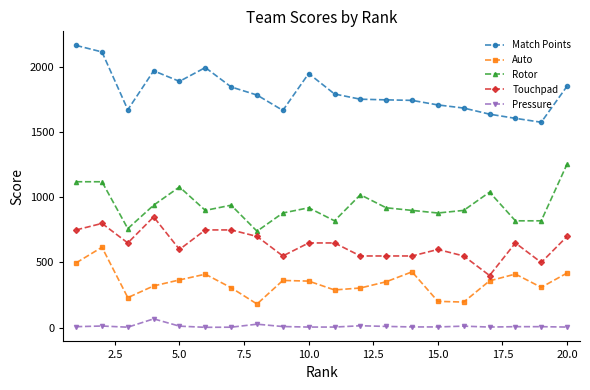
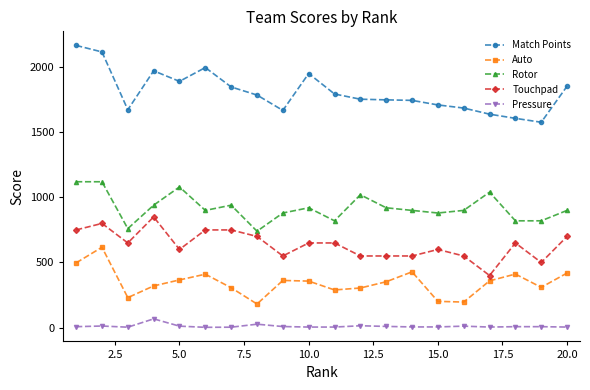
Rotor, 20.0: 1260 -> 900
